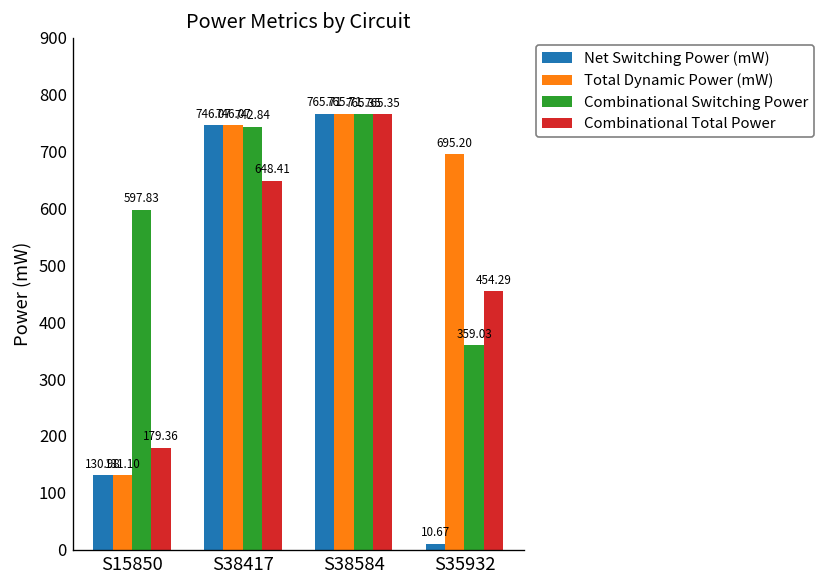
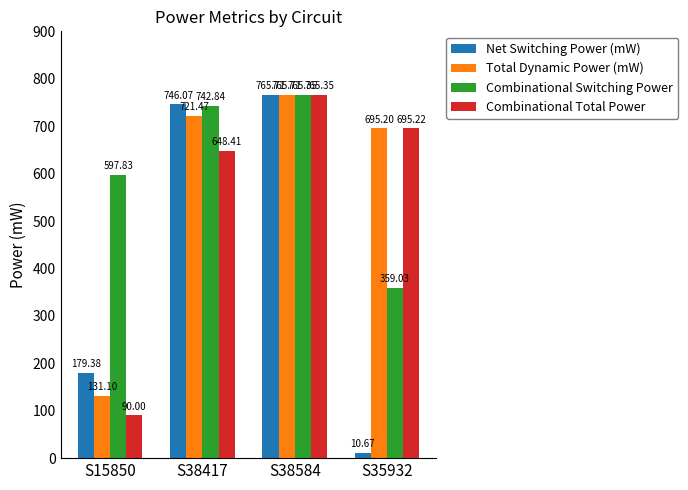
Net Switching Power (mW), S15850: 130.98 -> 179.38
Combinational Total Power, S15850: 179.36 -> 90.00
Total Dynamic Power (mW), S38417: 746.07 -> 721.47
Combinational Total Power, S35932: 454.29 -> 695.22
